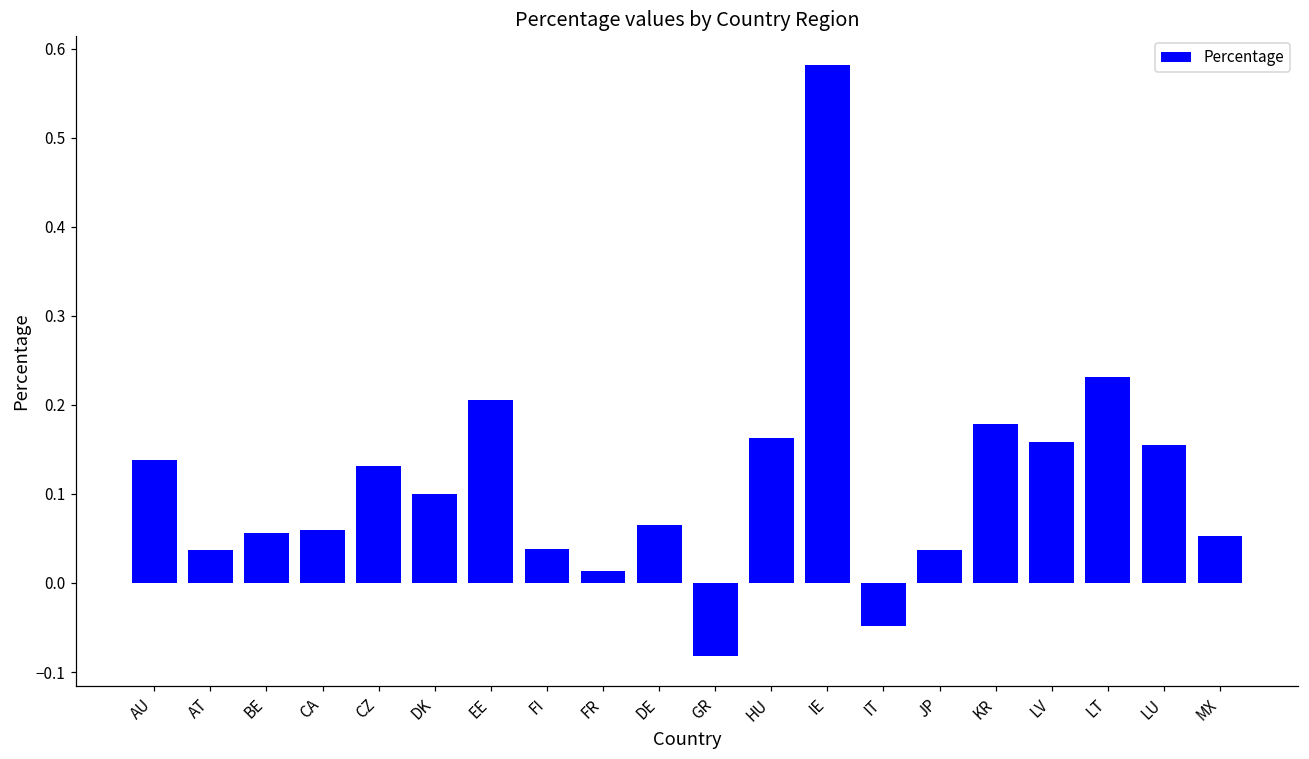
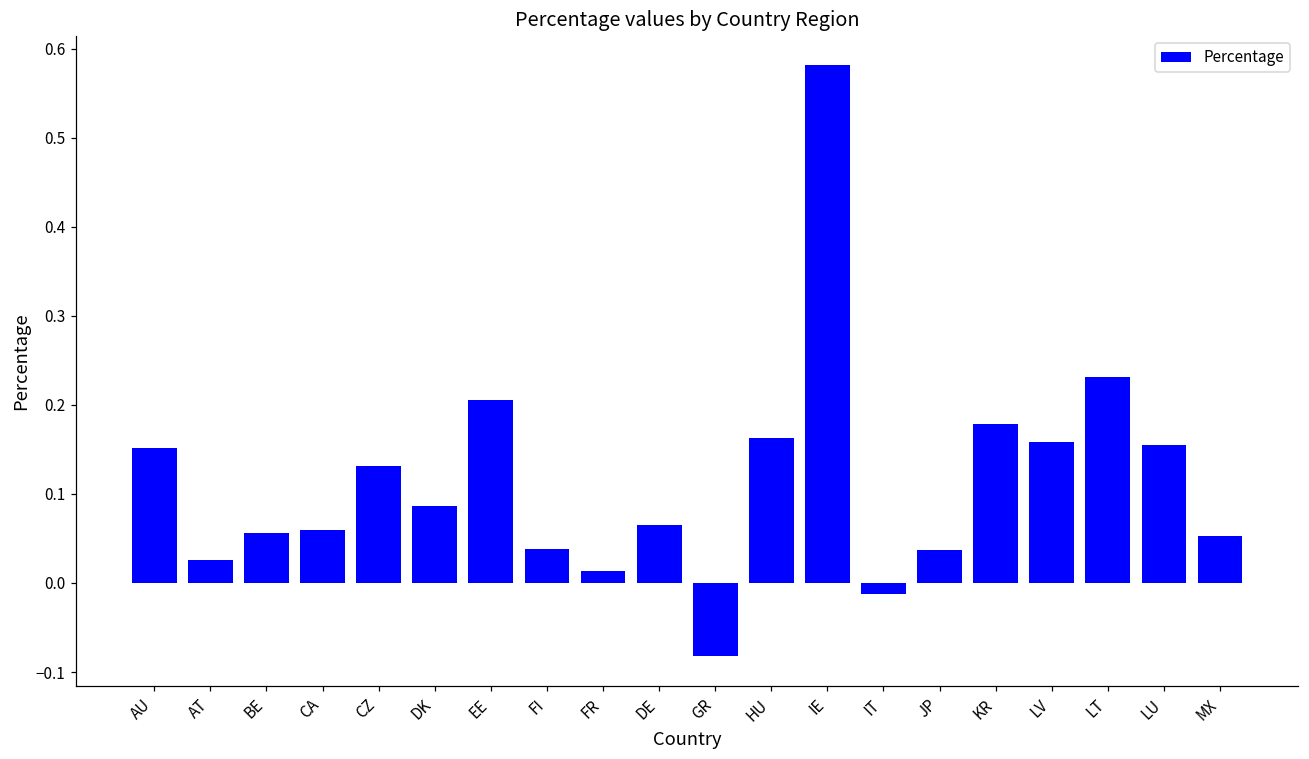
AU: 0.14 -> 0.15
AT: 0.04 -> 0.03
DK: 0.10 -> 0.09
IT: -0.05 -> -0.01
